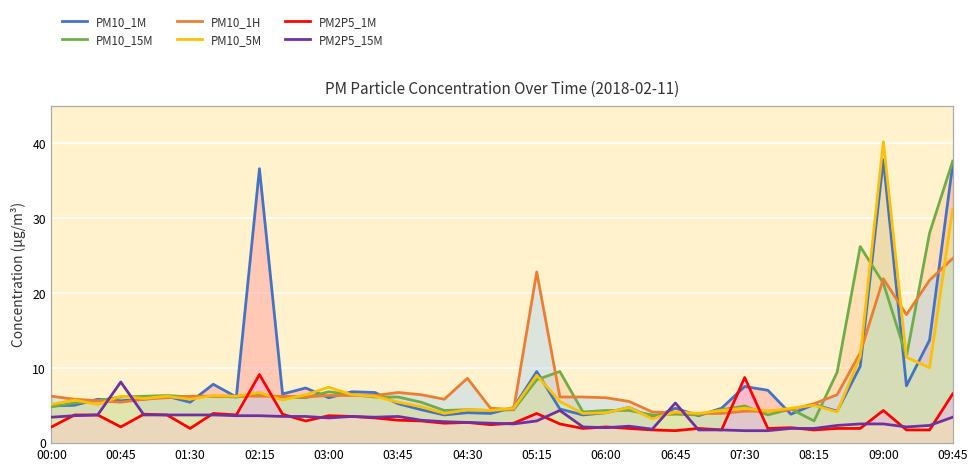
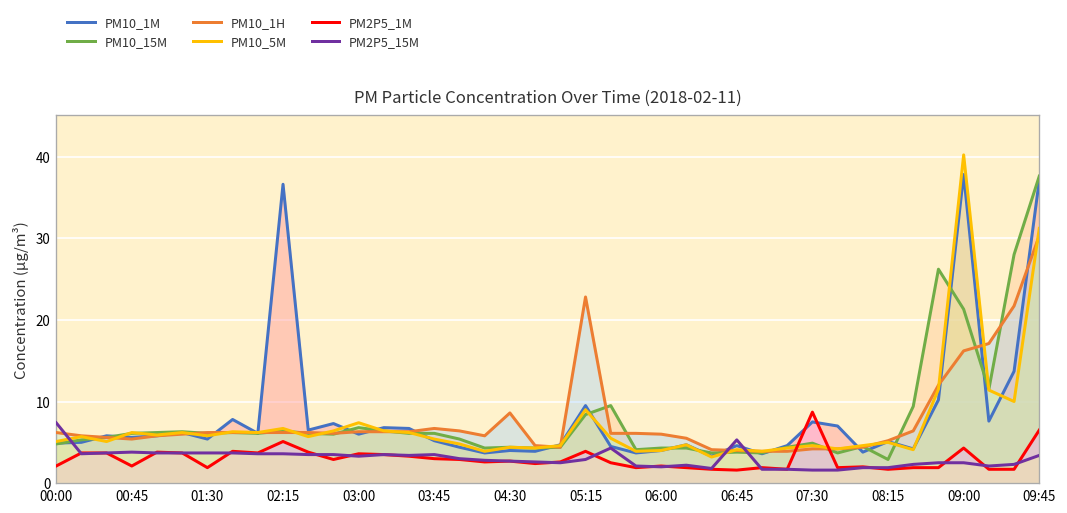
PM2P5_15M, 00:00: 3 -> 7
PM2P5_15M, 00:45: 8 -> 4
PM2P5_1M, 02:15: 9 -> 5
PM10_1H, 09:00: 22 -> 16
PM10_1H, 09:45: 25 -> 30
